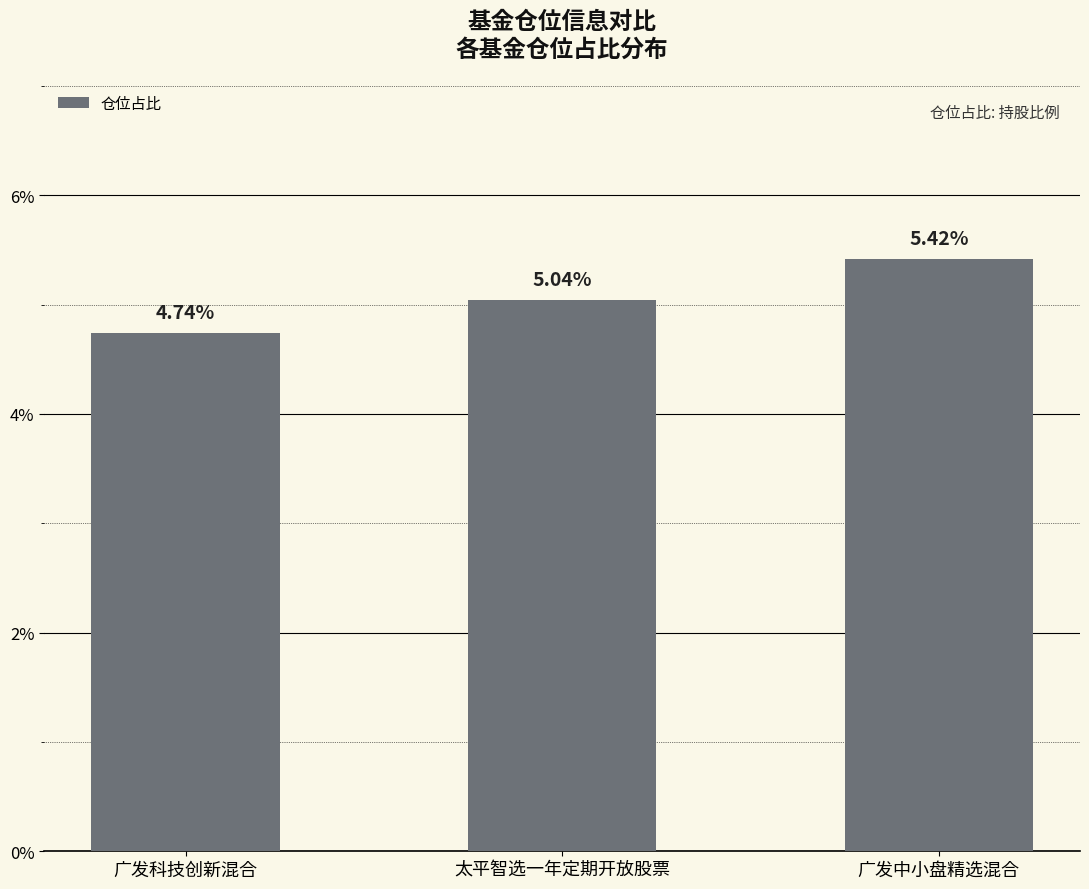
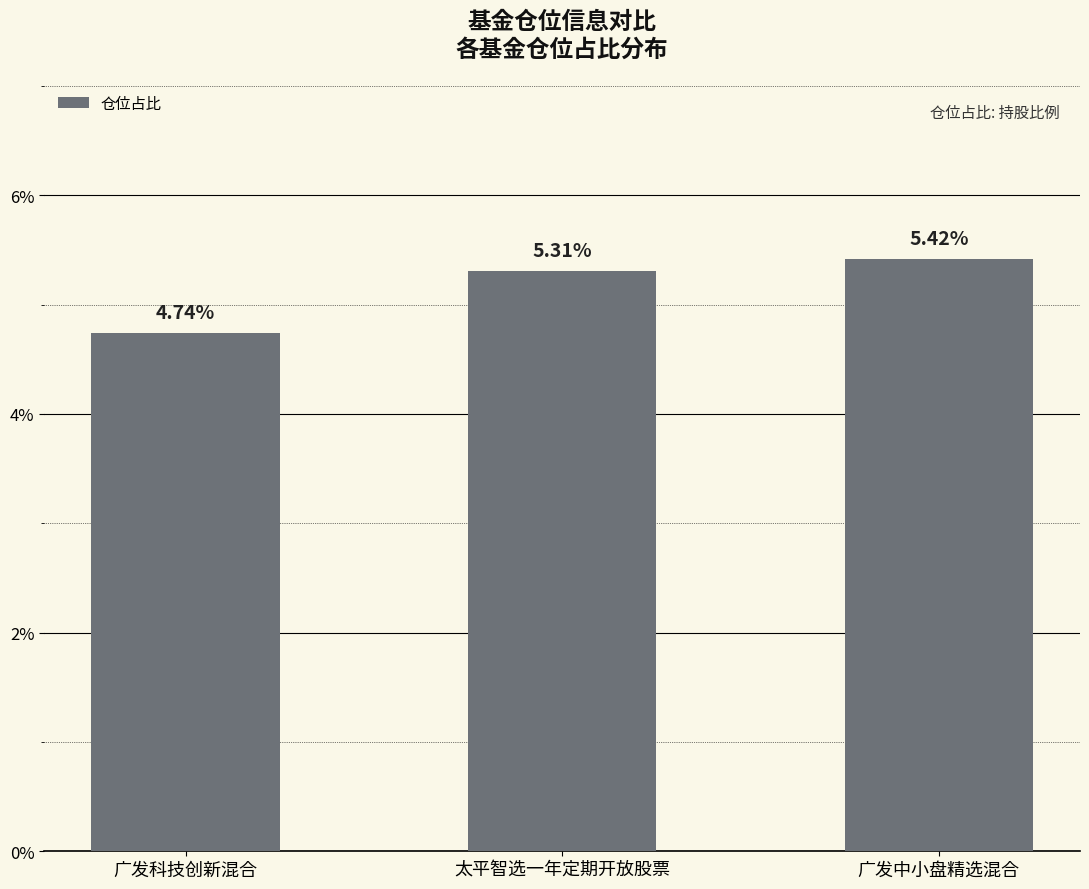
太平智选一年定期开放股票: 5.04% -> 5.31%
